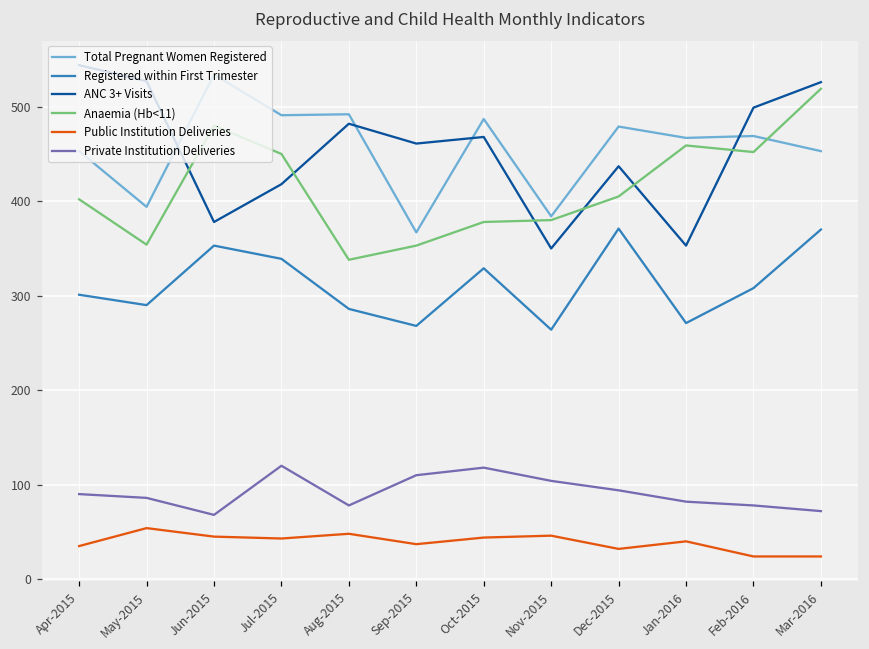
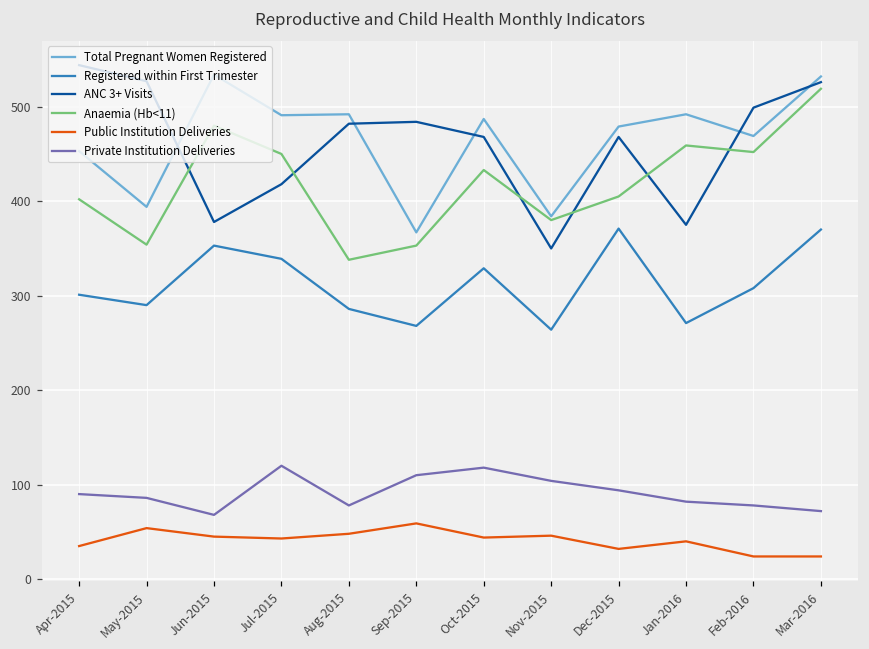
ANC 3+ Visits, Sep-2015: 460 -> 480
Public Institution Deliveries, Sep-2015: 40 -> 60
Anaemia (Hb<11), Oct-2015: 380 -> 430
ANC 3+ Visits, Dec-2015: 440 -> 470
Total Pregnant Women Registered, Jan-2016: 470 -> 490
ANC 3+ Visits, Jan-2016: 350 -> 380
Total Pregnant Women Registered, Mar-2016: 450 -> 530
